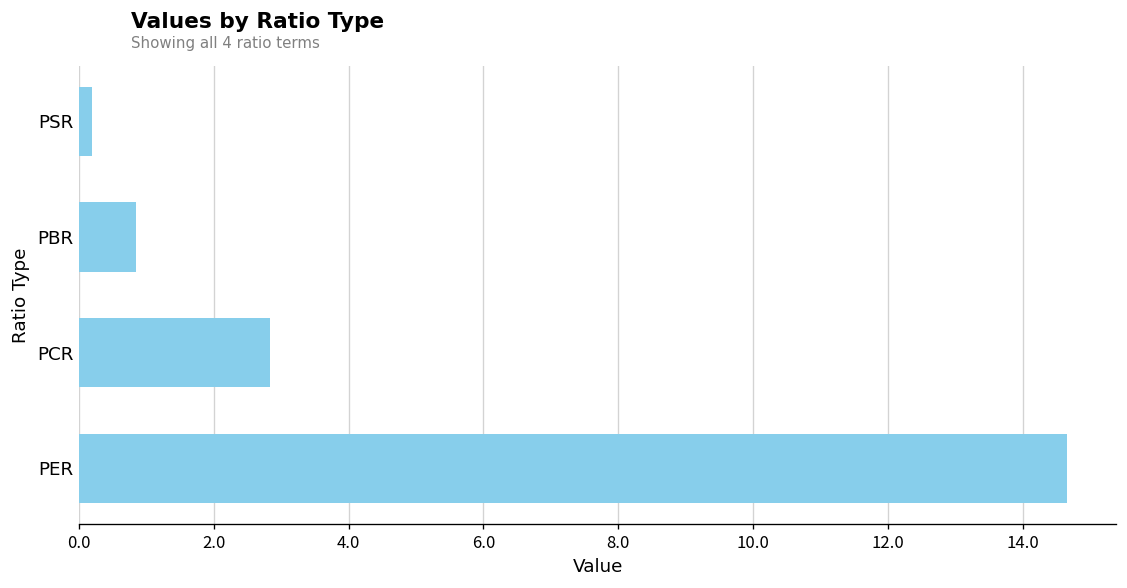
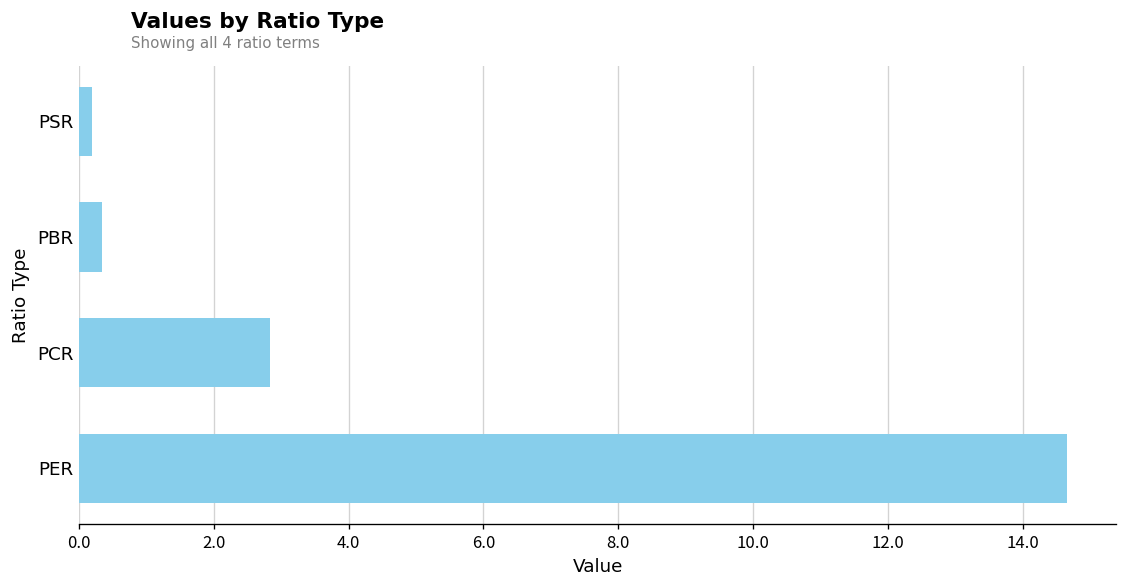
PBR: 0.8 -> 0.3
